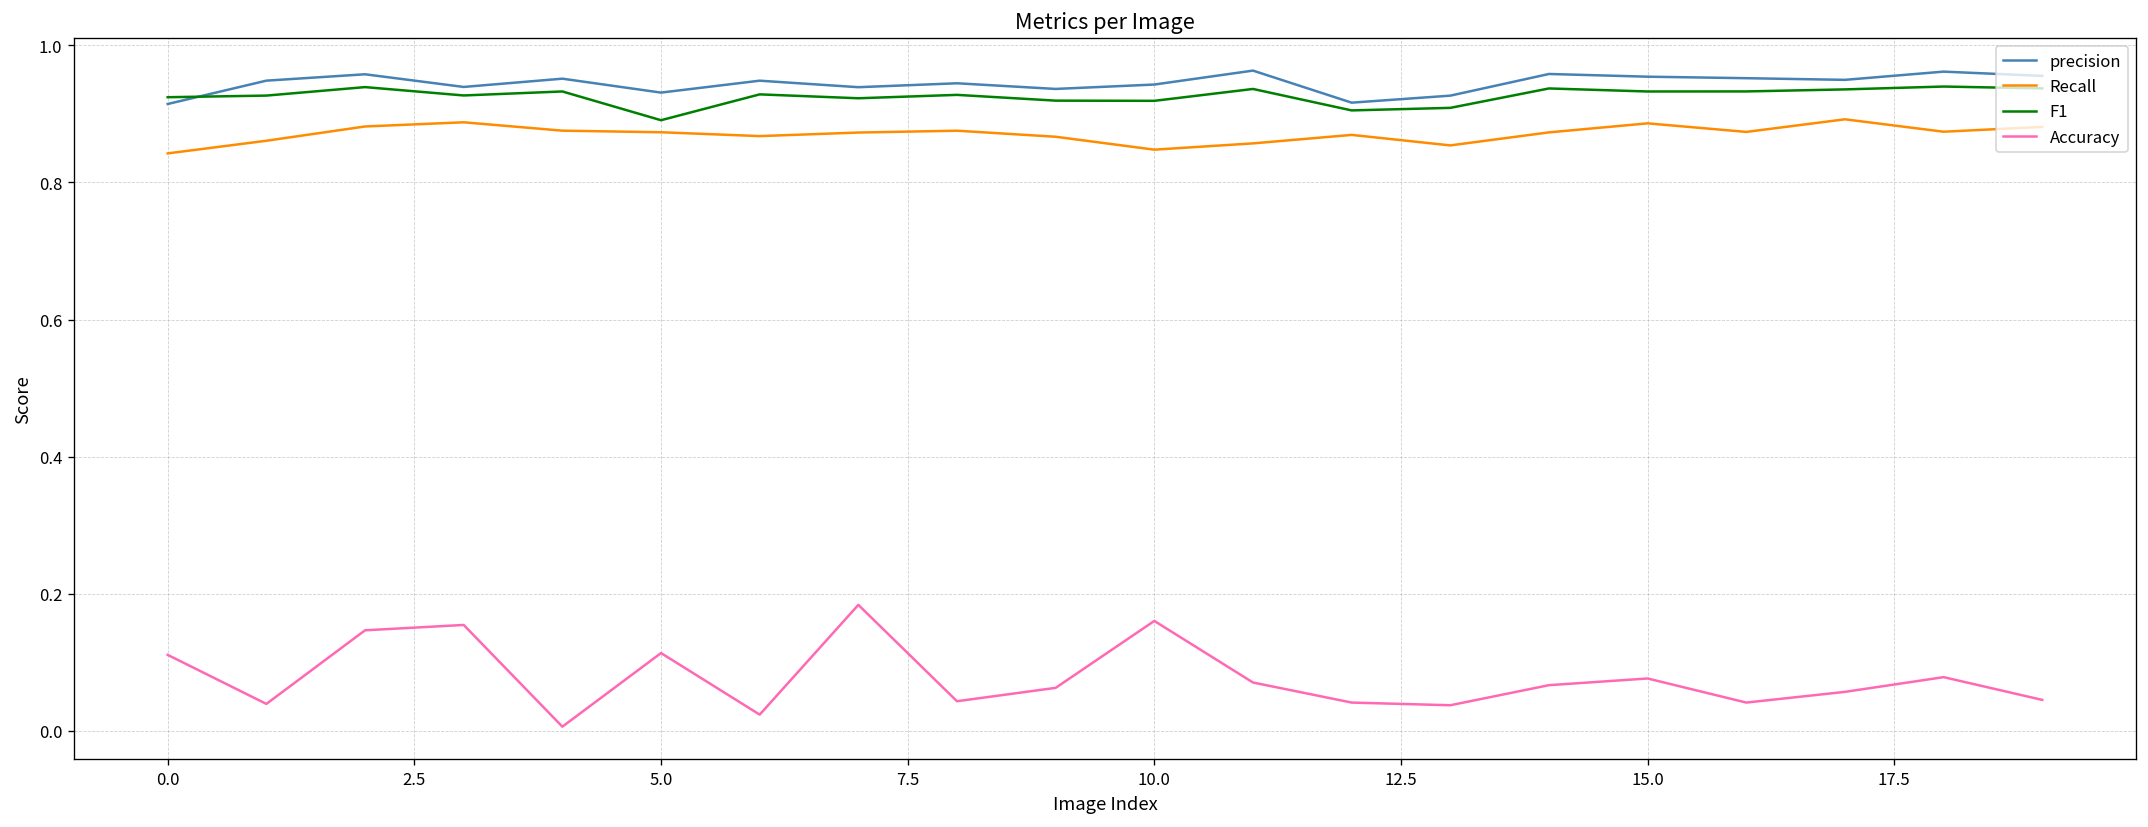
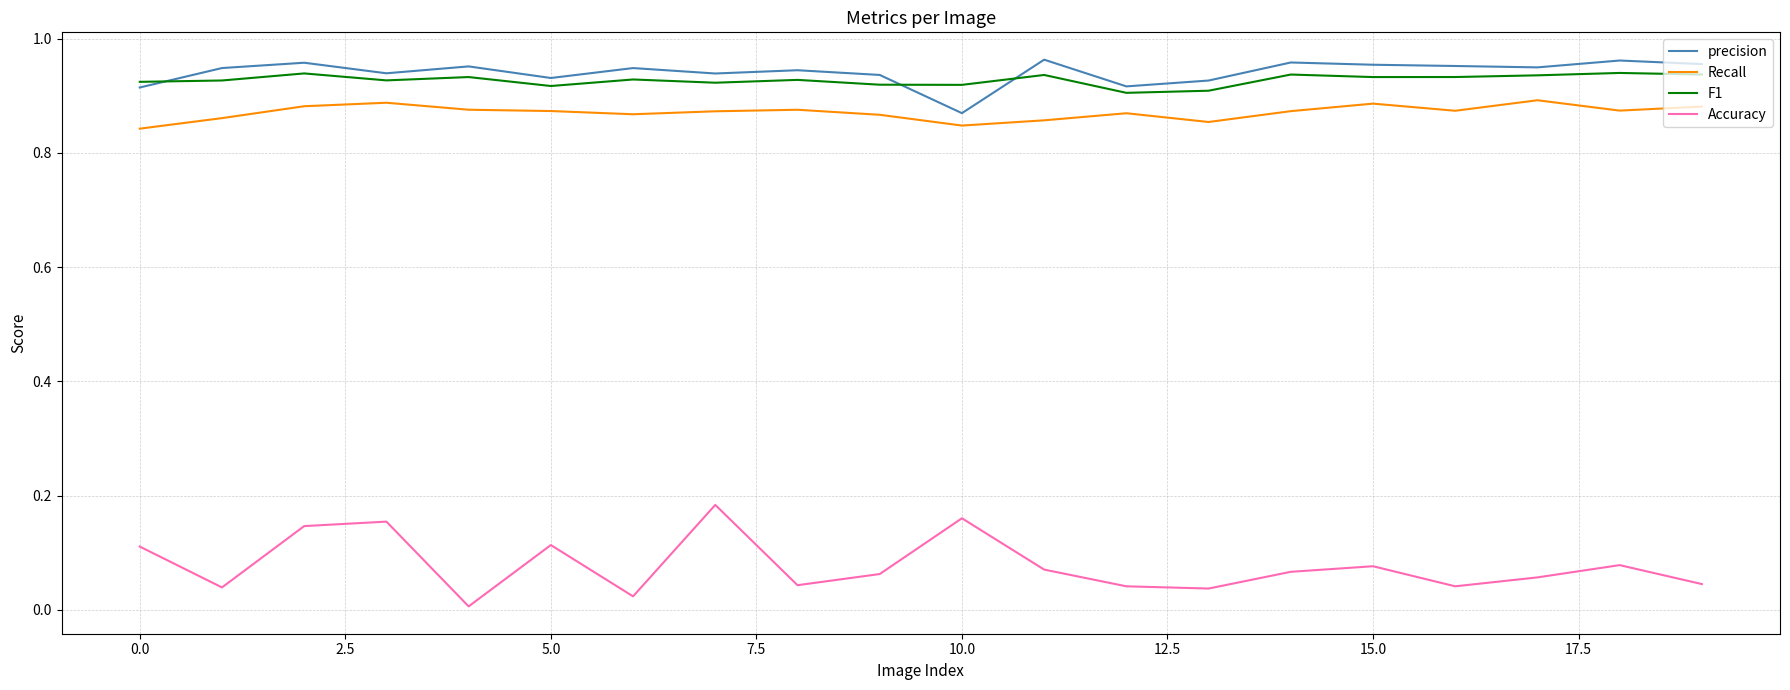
F1, 5.0: 0.89 -> 0.92
precision, 10.0: 0.94 -> 0.87
